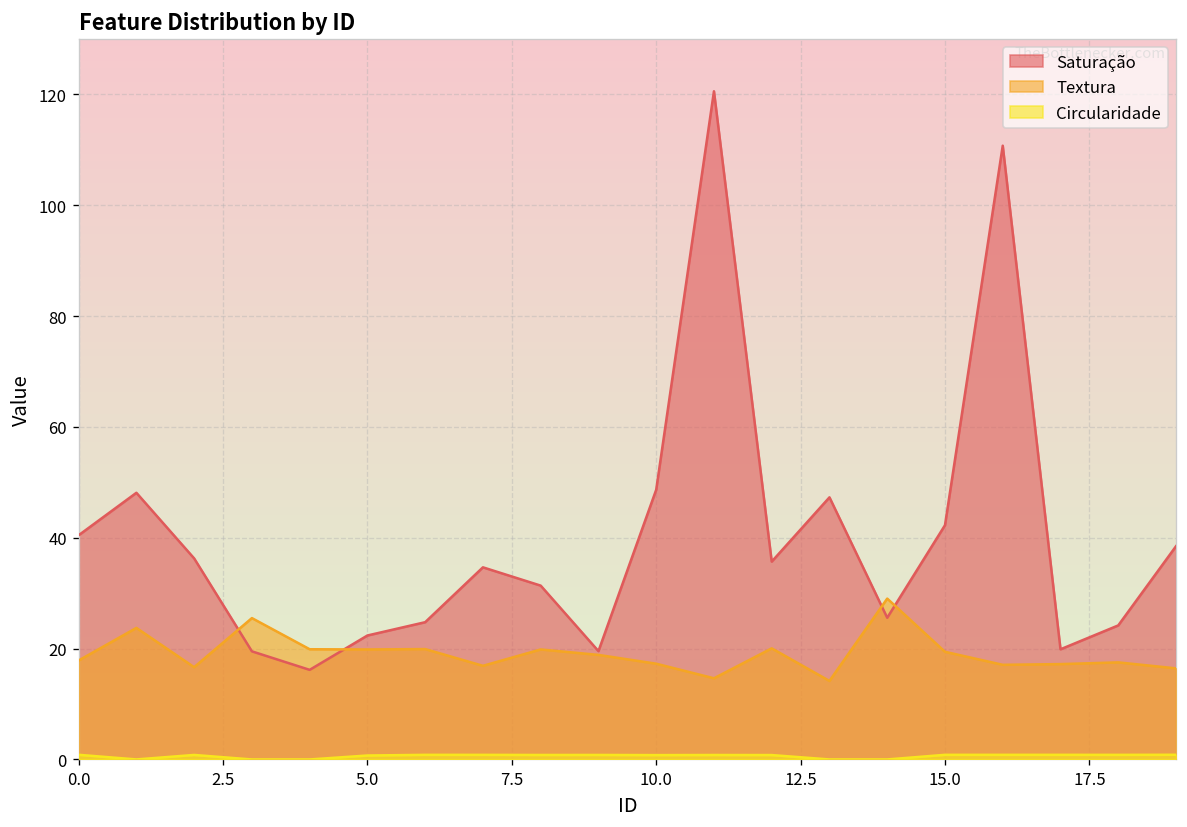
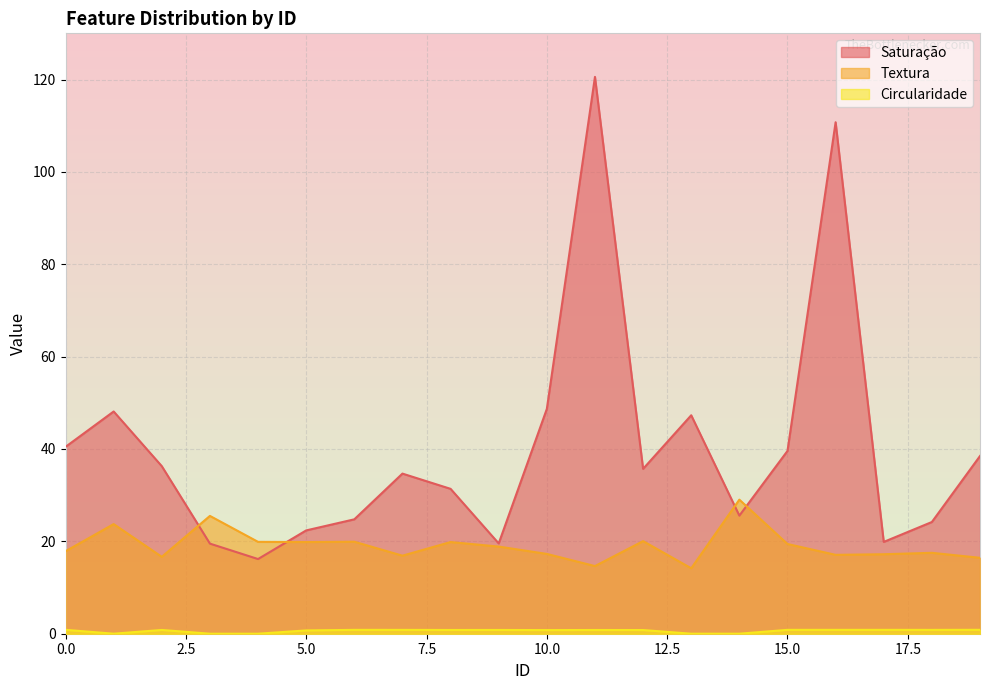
Saturação, 15.0: 42 -> 40
